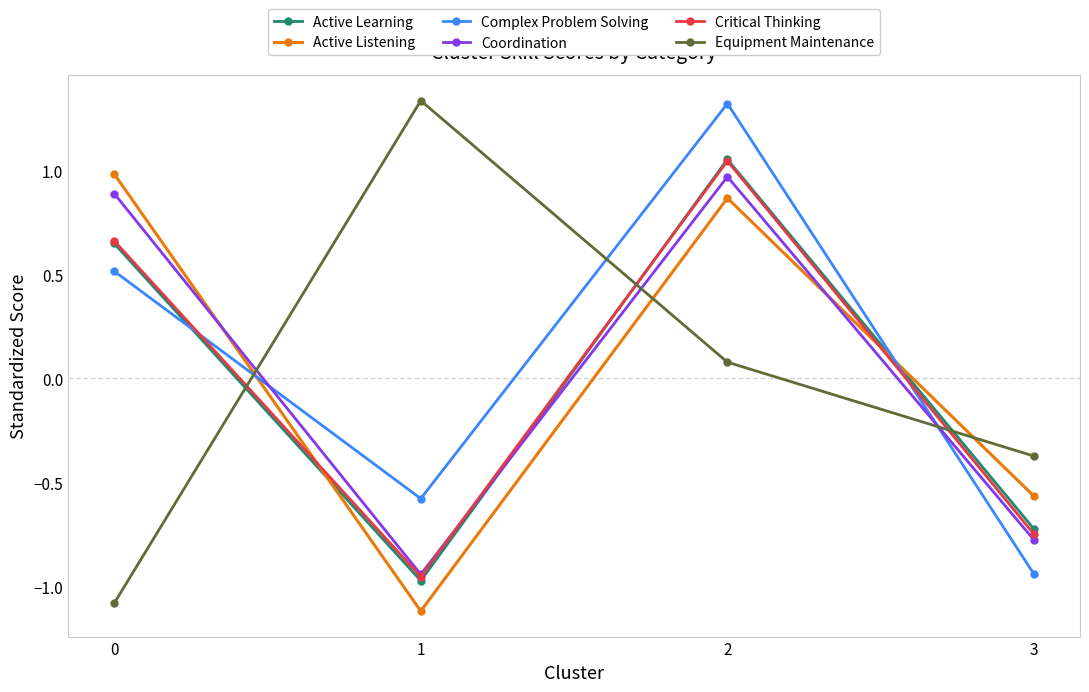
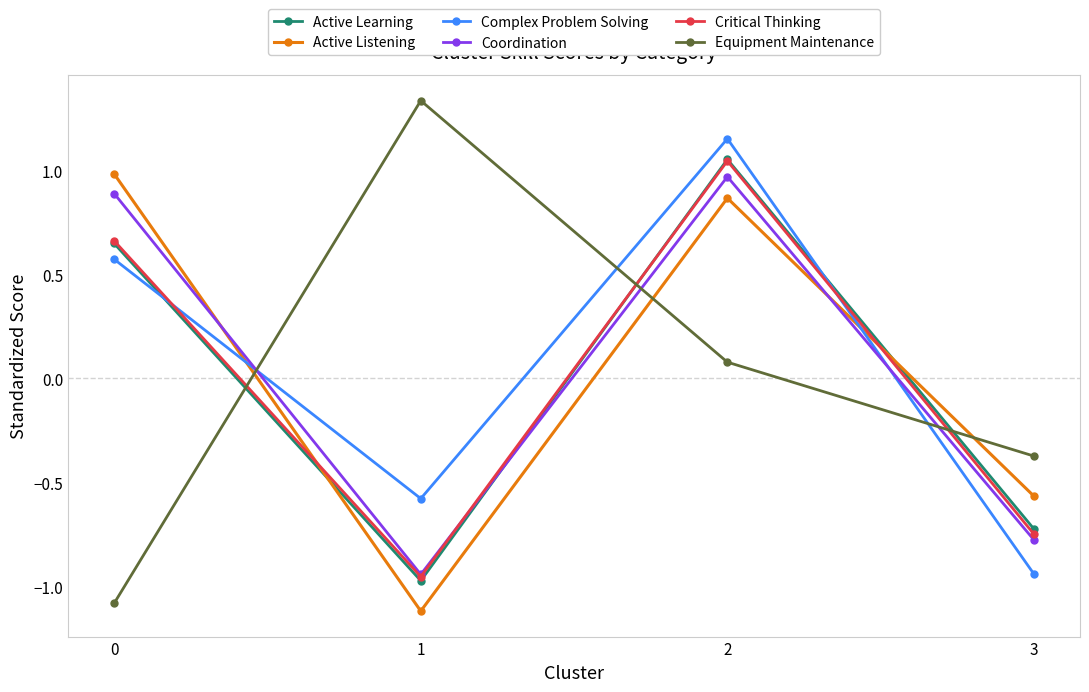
Complex Problem Solving, 0: 0.51 -> 0.57
Complex Problem Solving, 2: 1.32 -> 1.15
